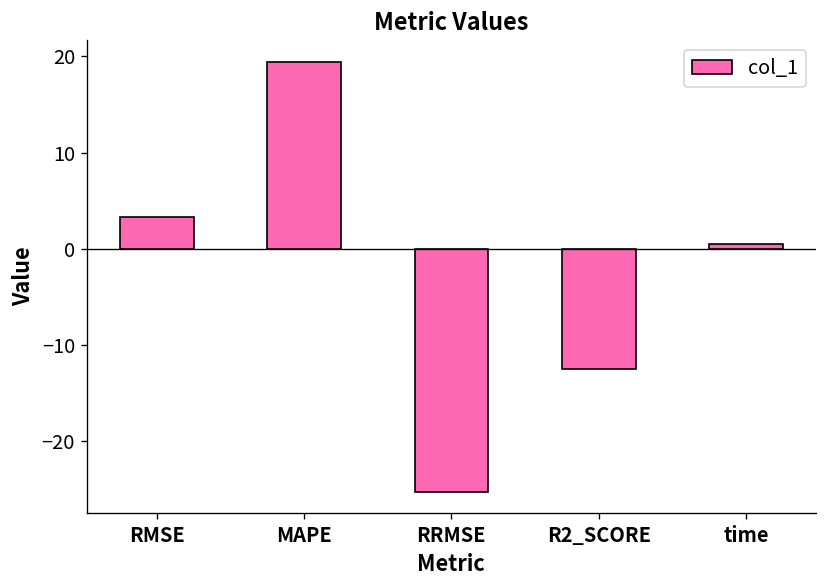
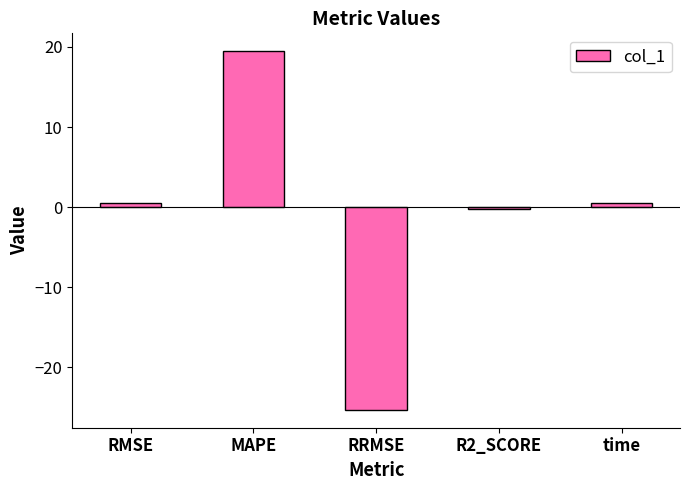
RMSE: 3 -> 1
R2_SCORE: -13 -> 0
